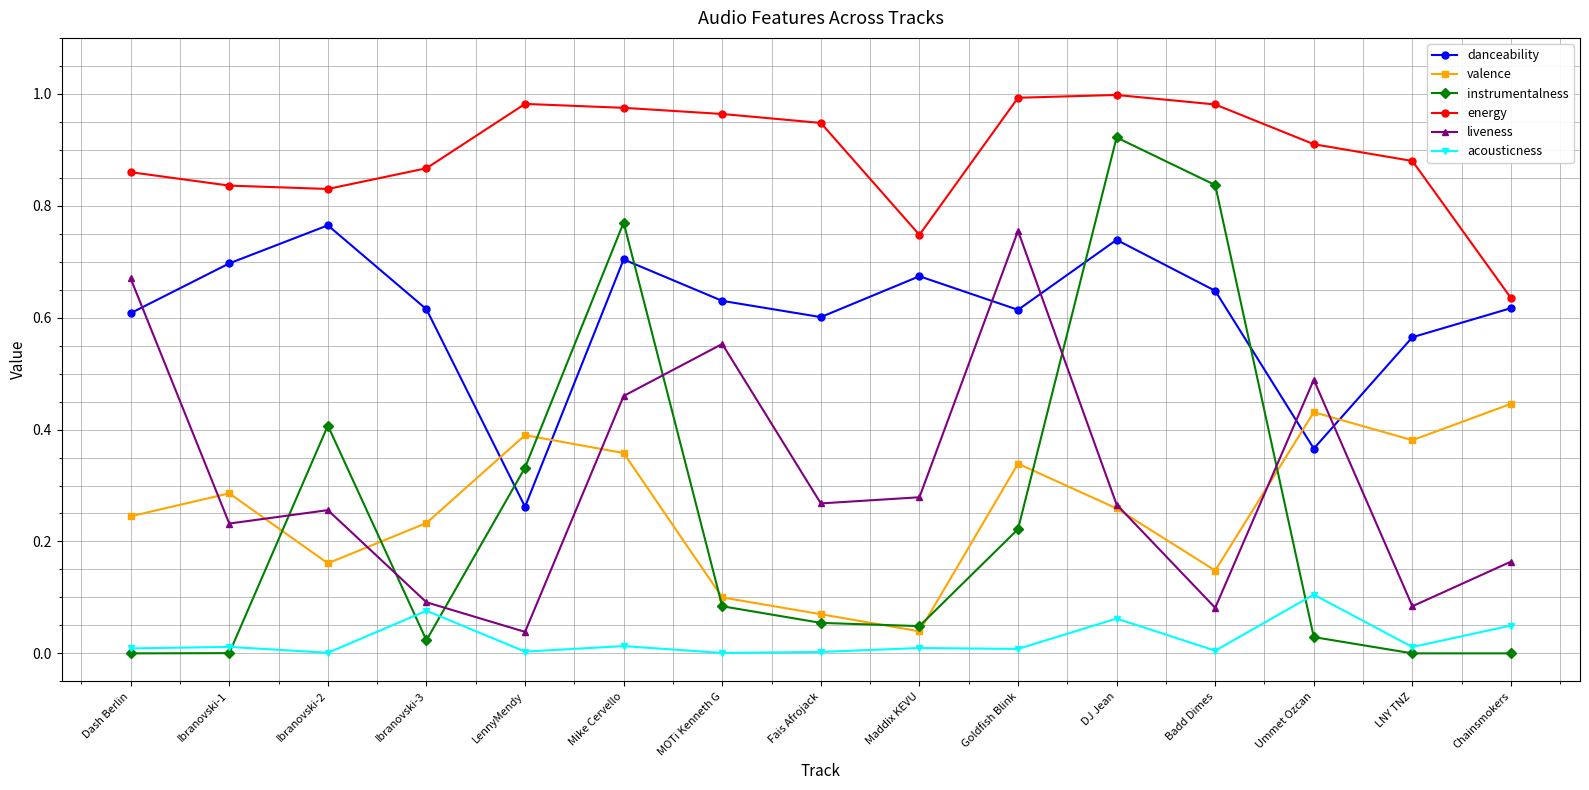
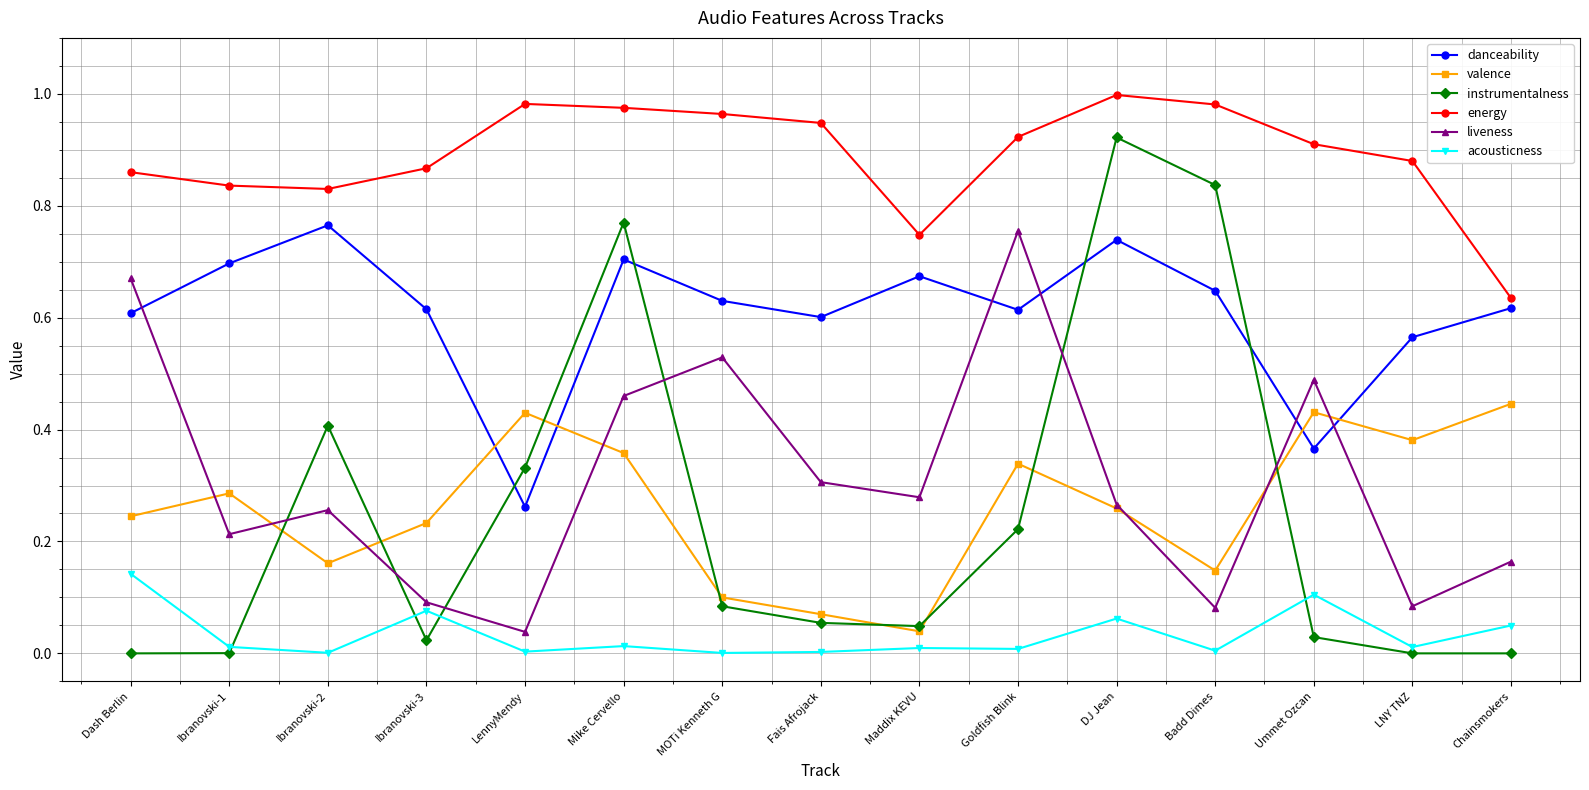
acousticness, Dash Berlin: 0.01 -> 0.14
liveness, Ibranovski-1: 0.23 -> 0.21
valence, LennyMendy: 0.39 -> 0.43
liveness, MOTi Kenneth G: 0.55 -> 0.53
liveness, Fais Afrojack: 0.27 -> 0.31
energy, Goldfish Blink: 0.99 -> 0.92
